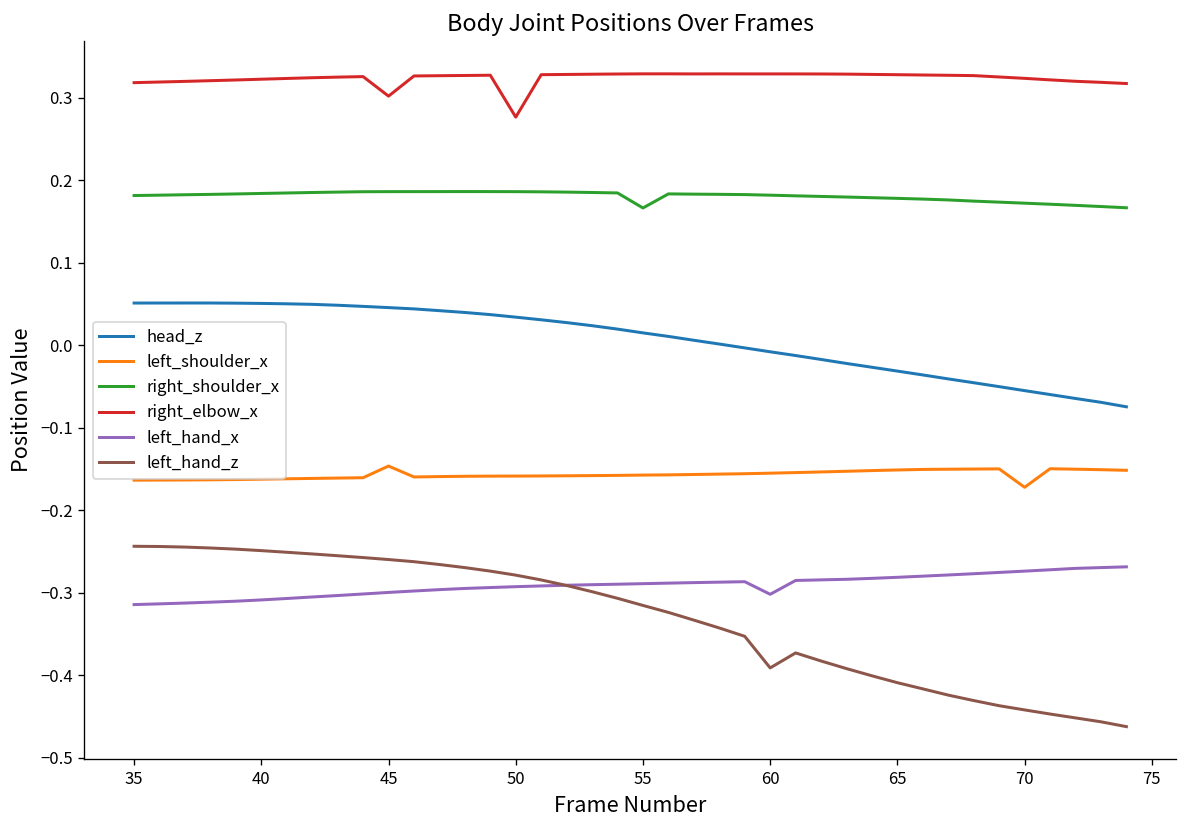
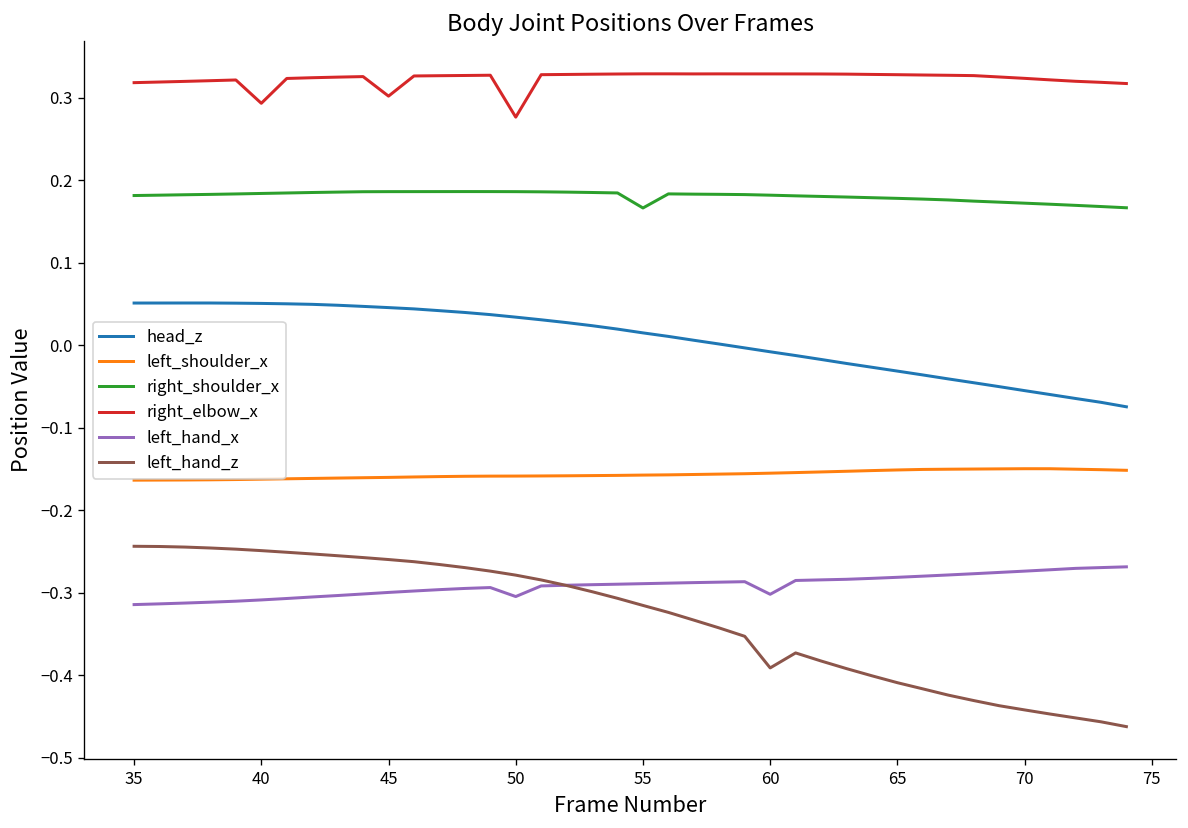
right_elbow_x, 40: 0.32 -> 0.29
left_shoulder_x, 45: -0.15 -> -0.16
left_hand_x, 50: -0.29 -> -0.30
left_shoulder_x, 70: -0.17 -> -0.15
